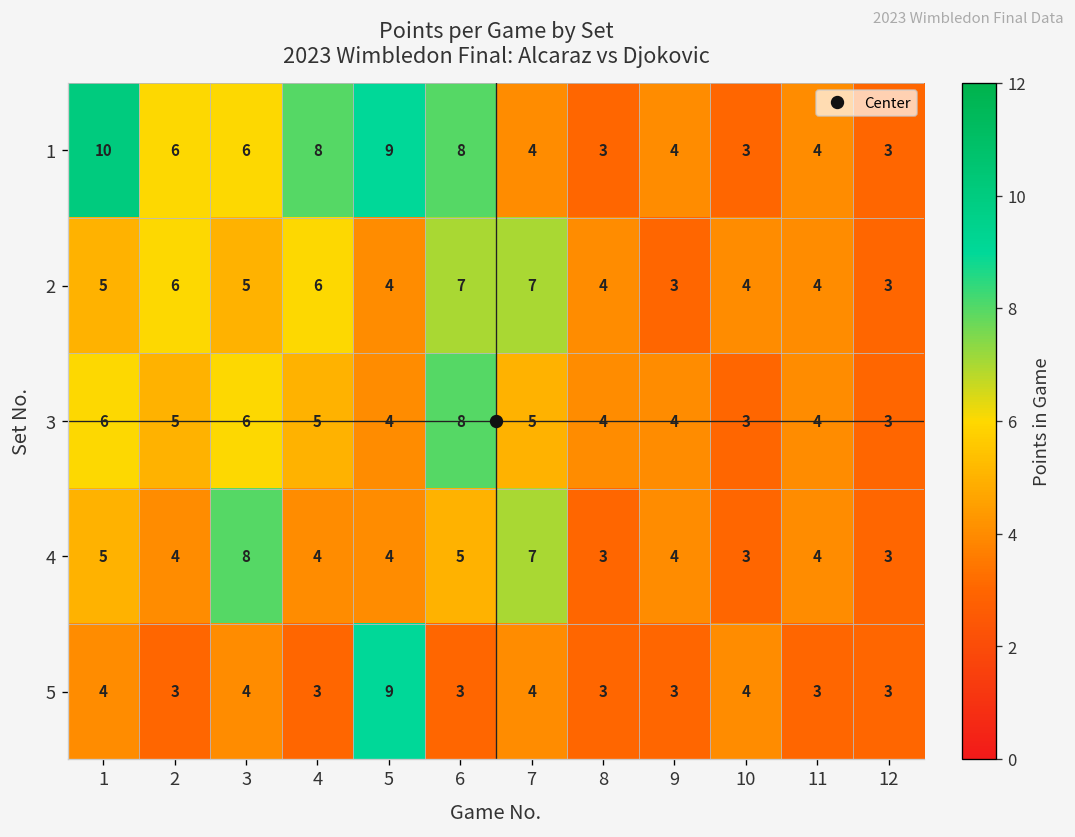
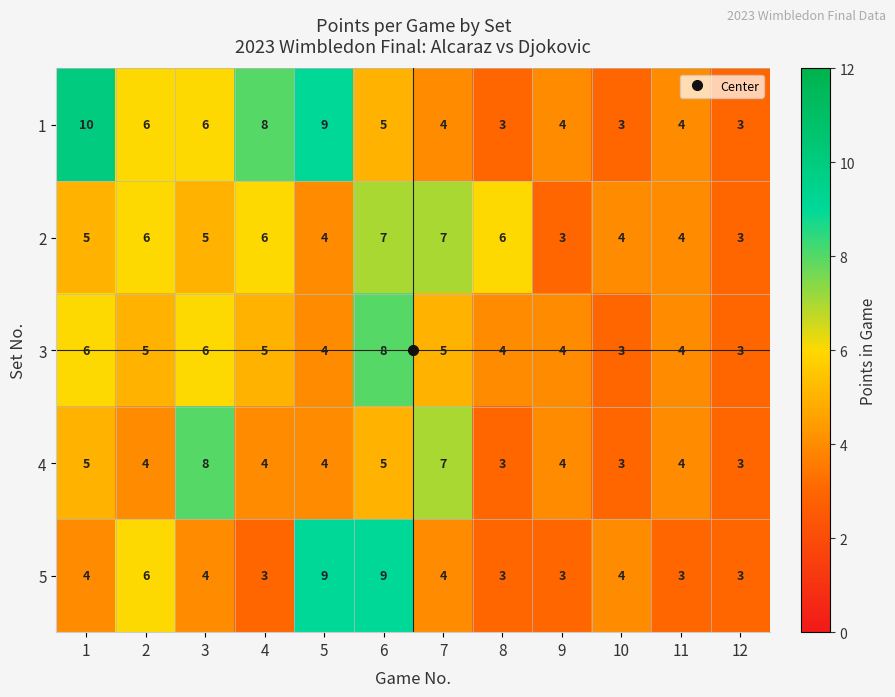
1, 6: 8 -> 5
2, 8: 4 -> 6
5, 2: 3 -> 6
5, 6: 3 -> 9
